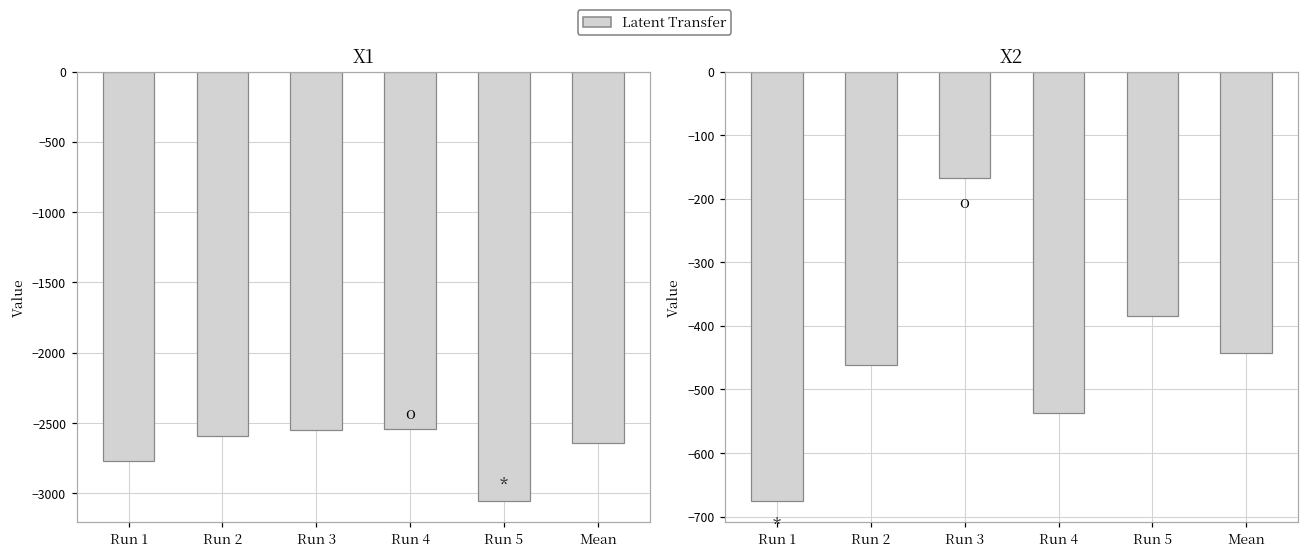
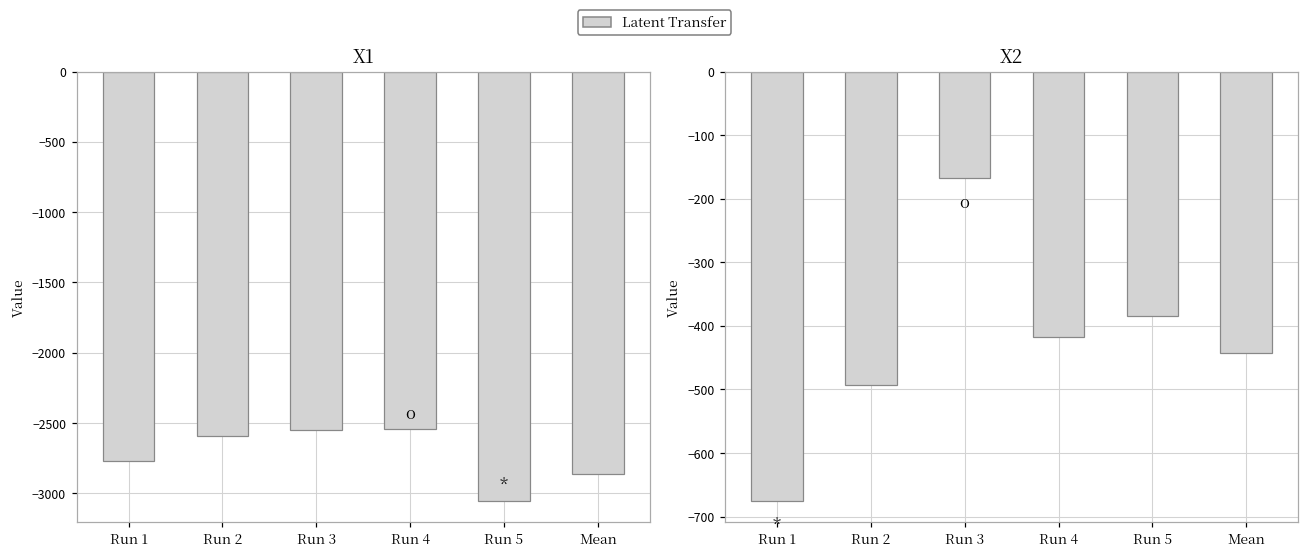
X1, Mean: -2640 -> -2860
X2, Run 2: -460 -> -490
X2, Run 4: -540 -> -420
